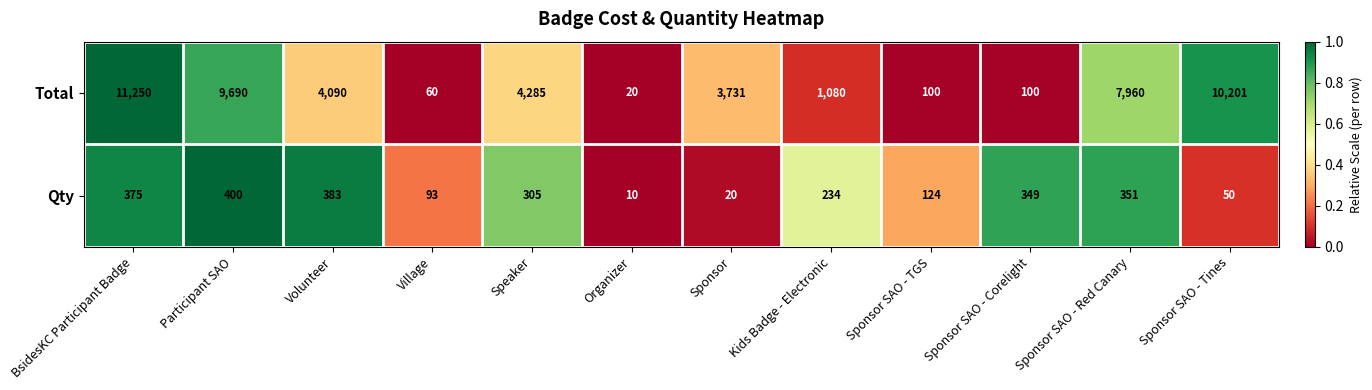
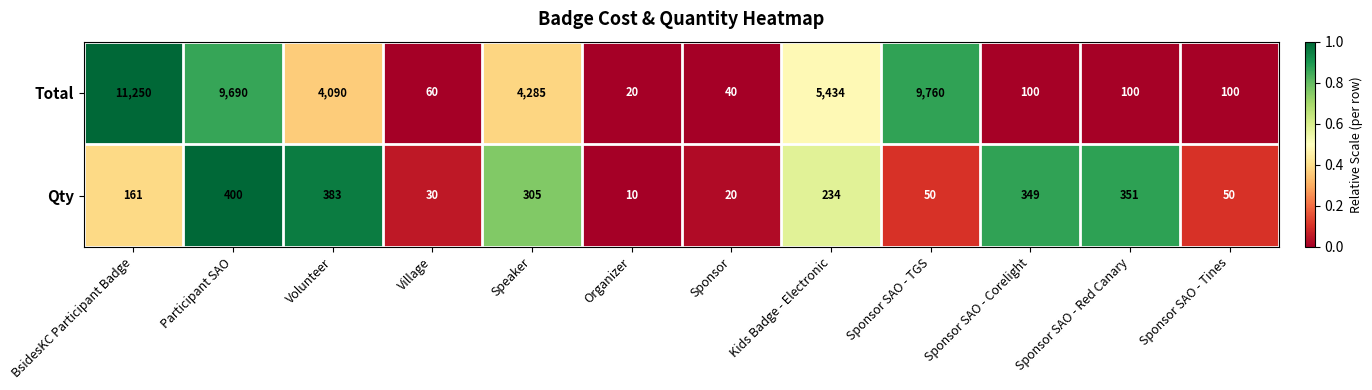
Total, Sponsor: 3,731 -> 40
Total, Kids Badge - Electronic: 1,080 -> 5,434
Total, Sponsor SAO - TGS: 100 -> 9,760
Total, Sponsor SAO - Red Canary: 7,960 -> 100
Total, Sponsor SAO - Tines: 10,201 -> 100
Qty, BsidesKC Participant Badge: 375 -> 161
Qty, Village: 93 -> 30
Qty, Sponsor SAO - TGS: 124 -> 50
